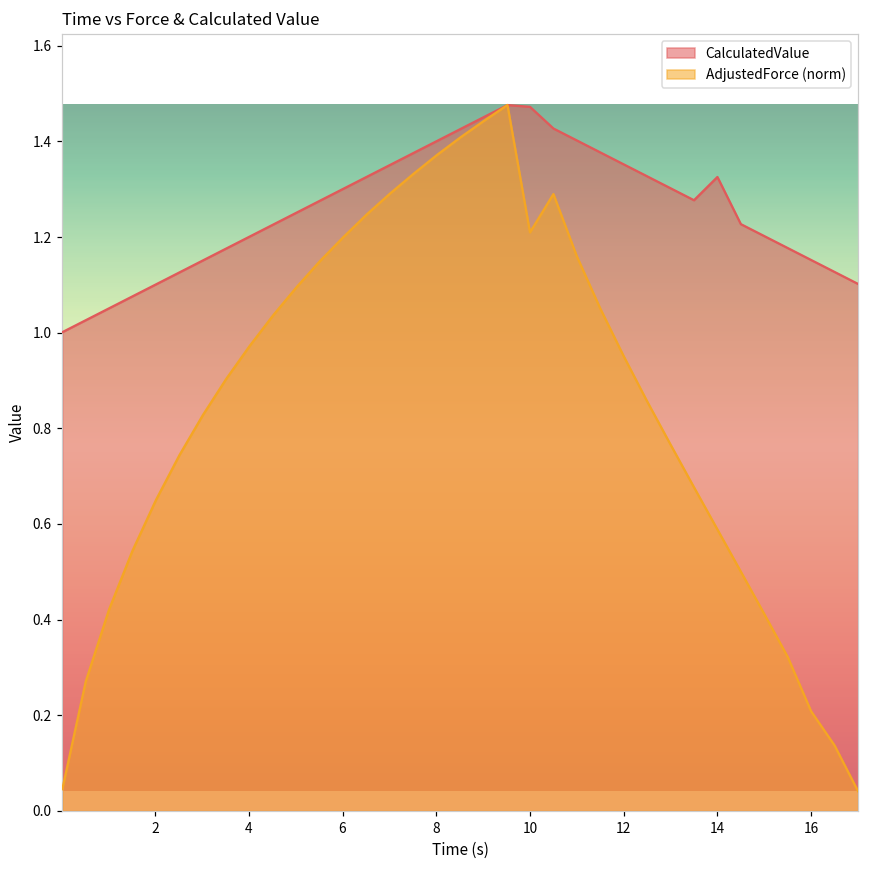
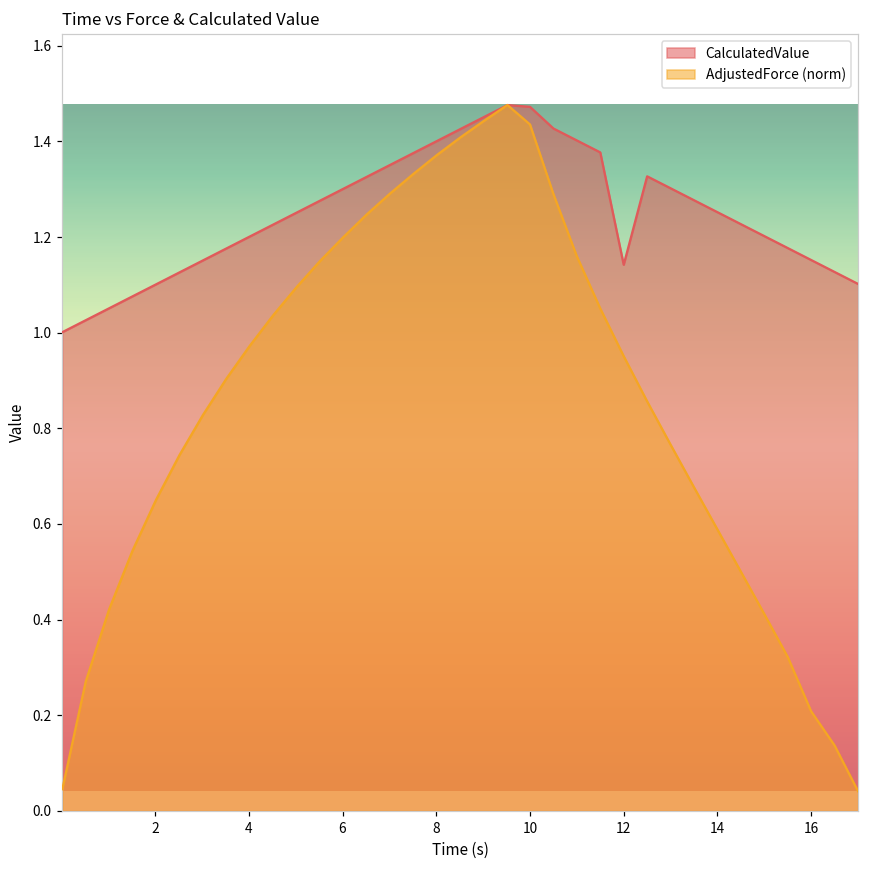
AdjustedForce (norm), 10: 1.21 -> 1.44
CalculatedValue, 12: 1.35 -> 1.14
CalculatedValue, 14: 1.33 -> 1.25
